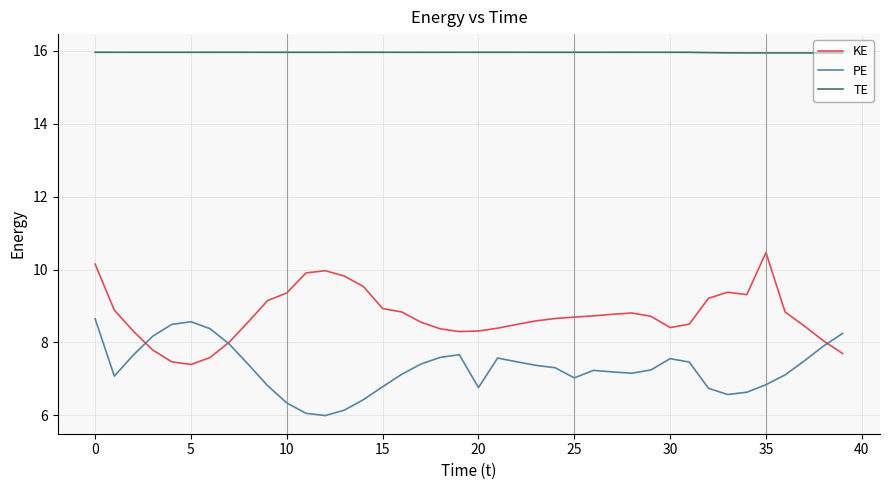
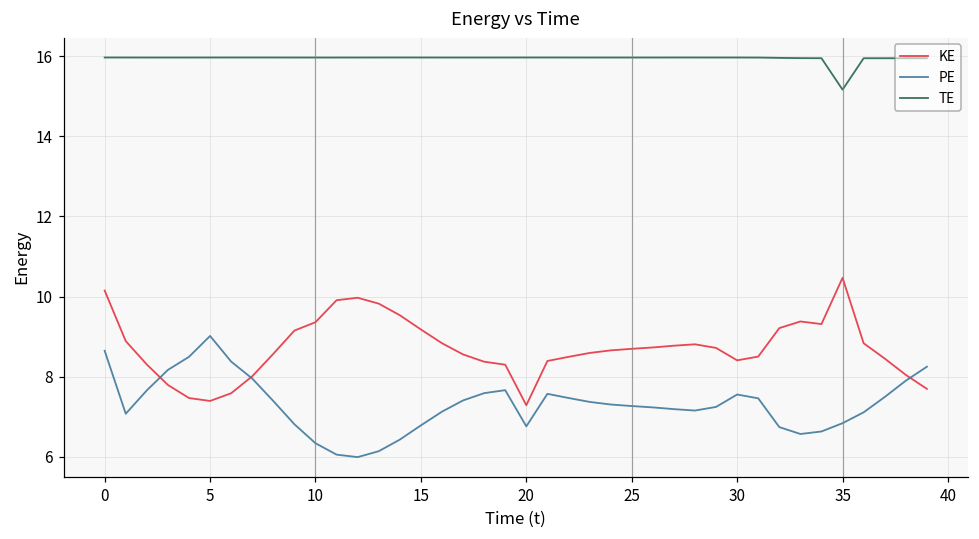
PE, 5: 8.6 -> 9.0
KE, 15: 8.9 -> 9.2
KE, 20: 8.3 -> 7.3
PE, 25: 7.0 -> 7.3
TE, 35: 15.9 -> 15.2
